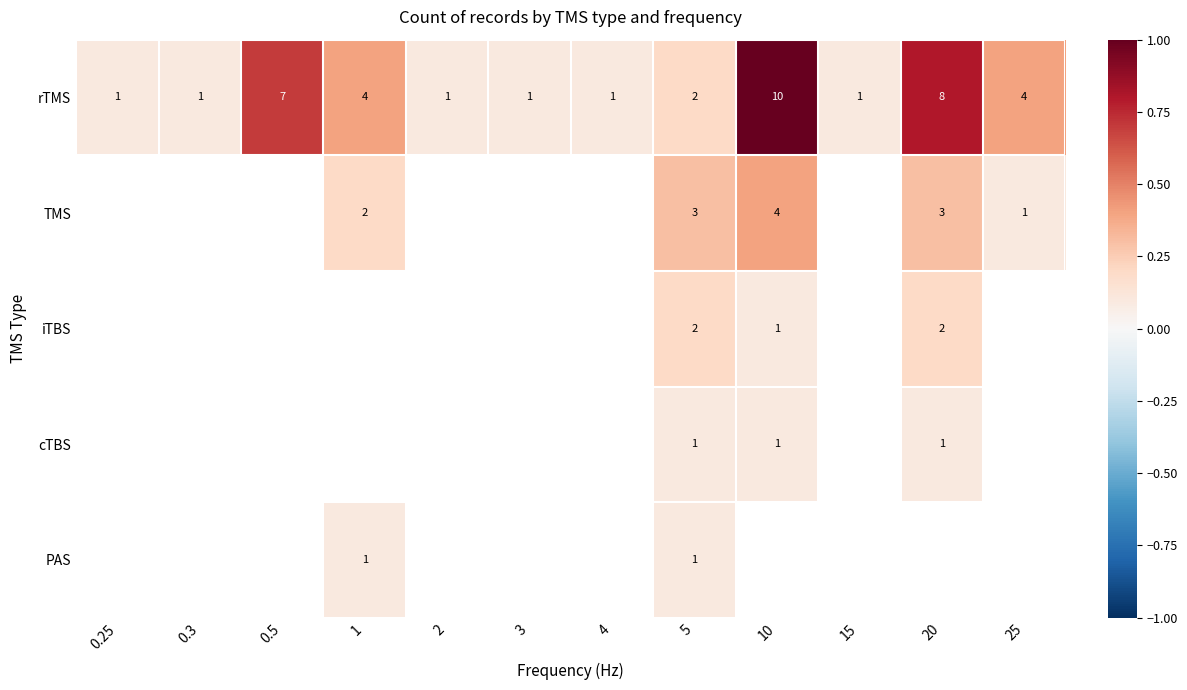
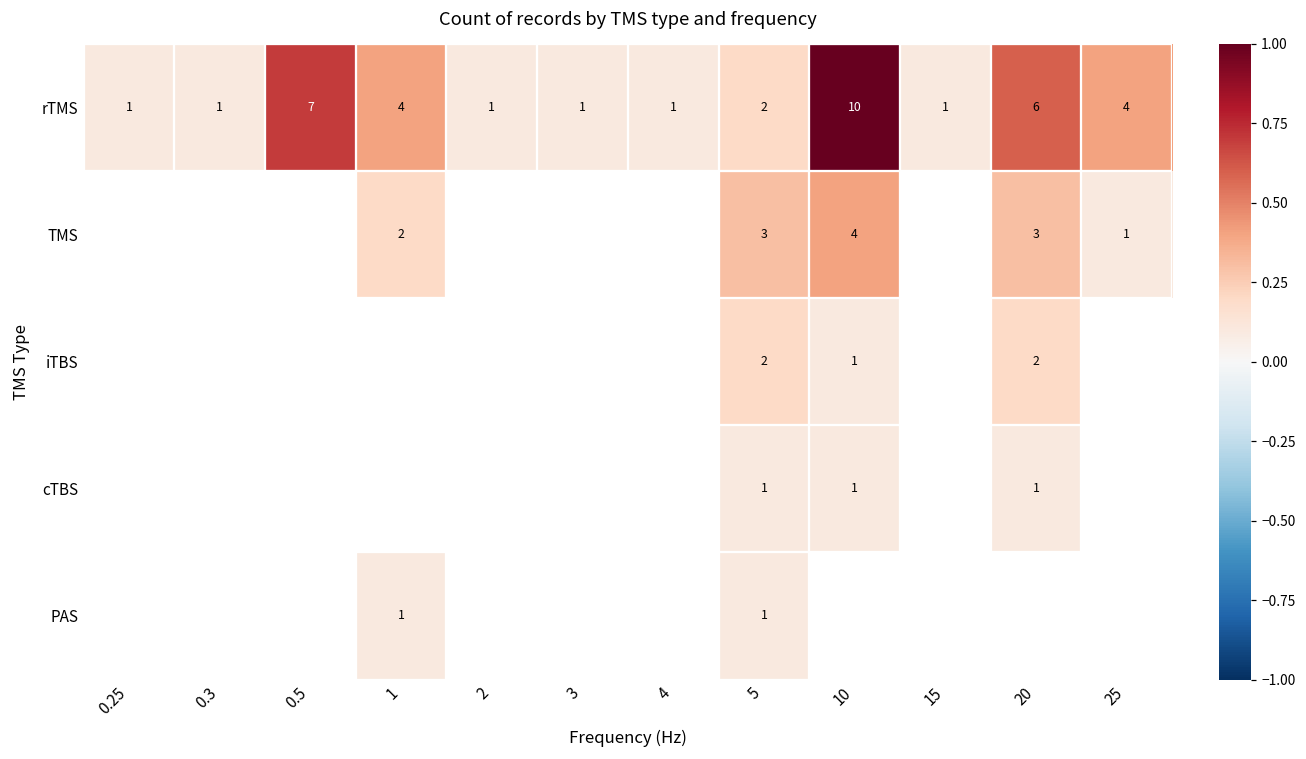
rTMS, 20: 8 -> 6
